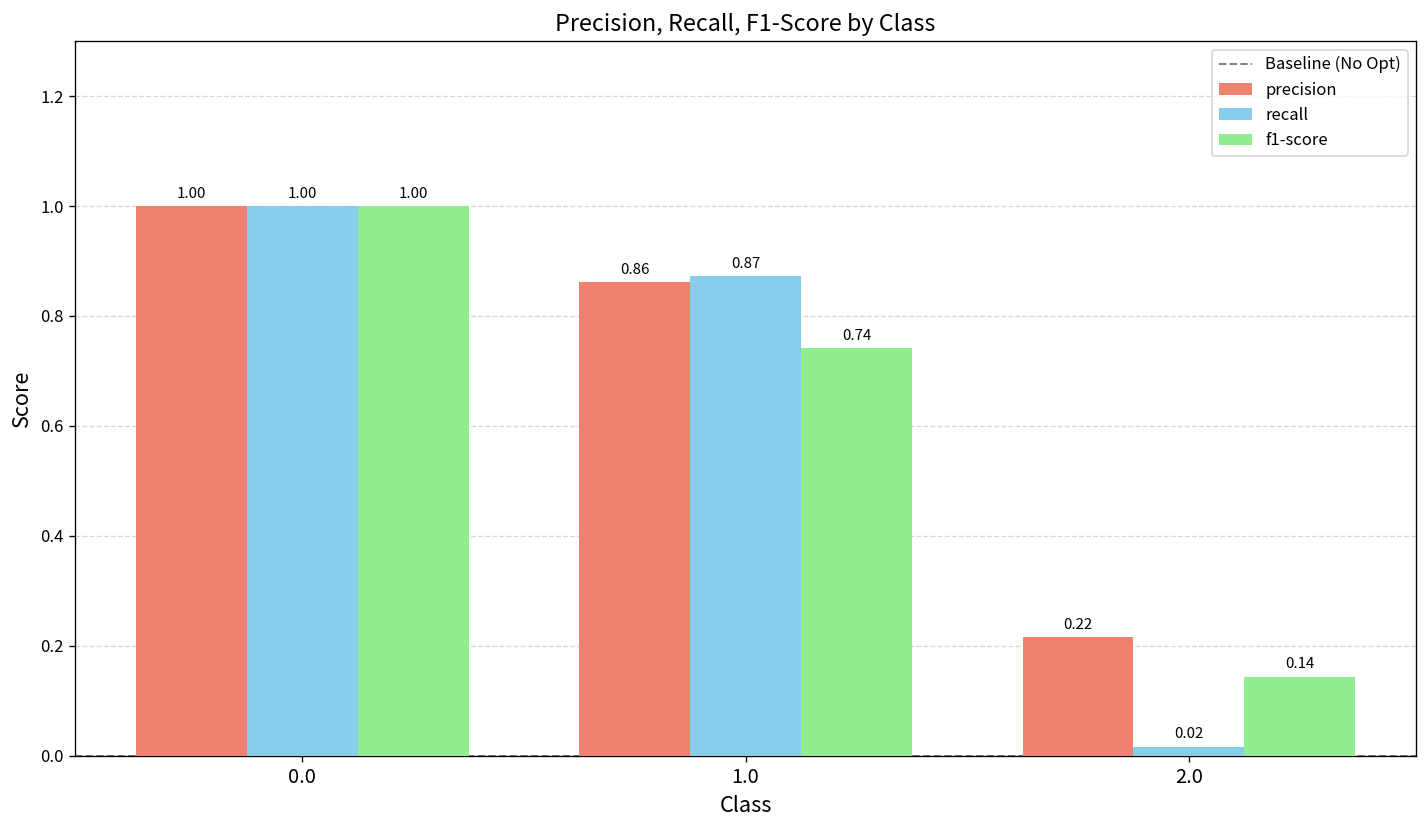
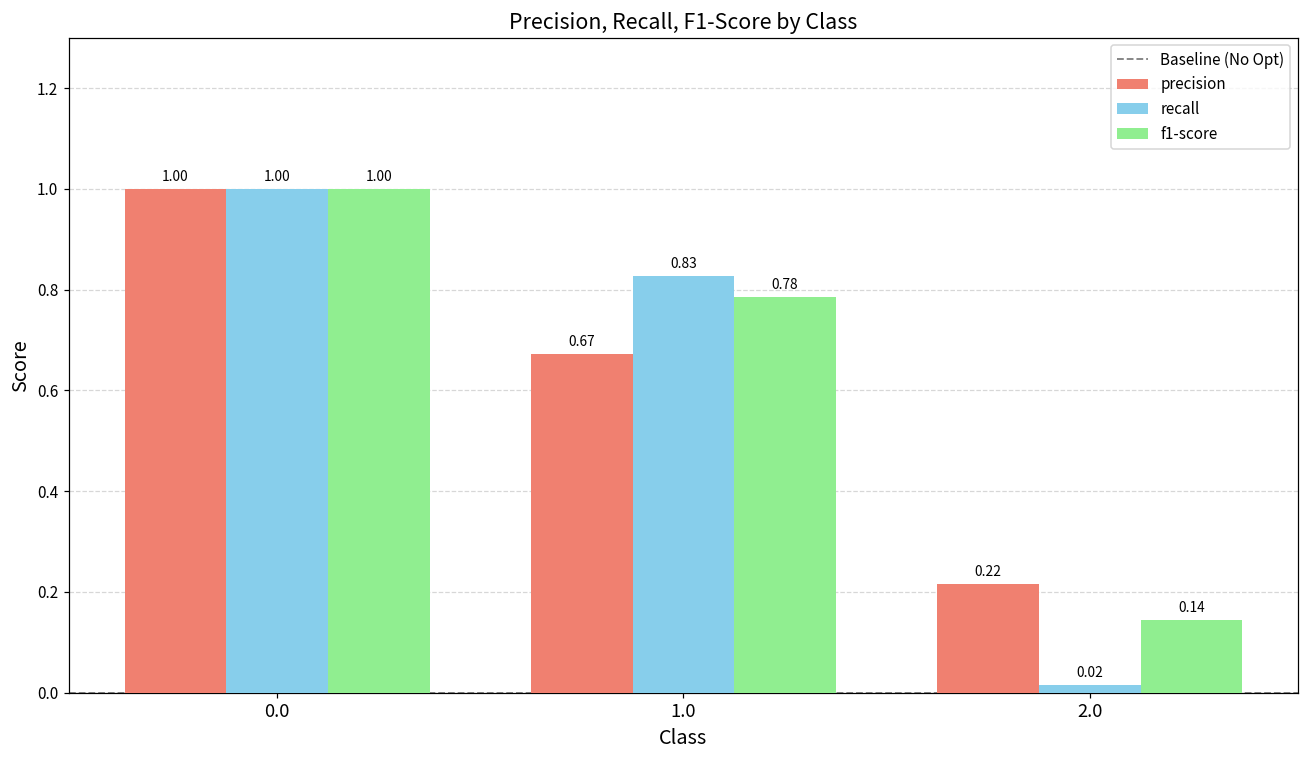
precision, 1.0: 0.86 -> 0.67
recall, 1.0: 0.87 -> 0.83
f1-score, 1.0: 0.74 -> 0.78
